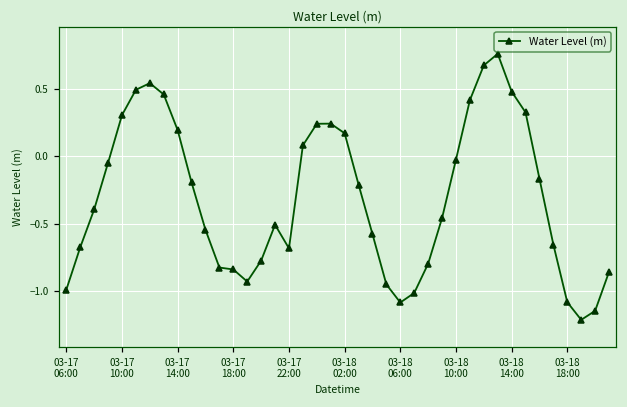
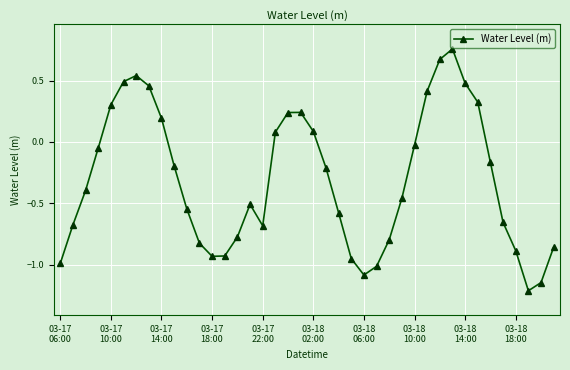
03-17 18:00: -0.84 -> -0.93
03-18 02:00: 0.17 -> 0.09
03-18 18:00: -1.08 -> -0.88
